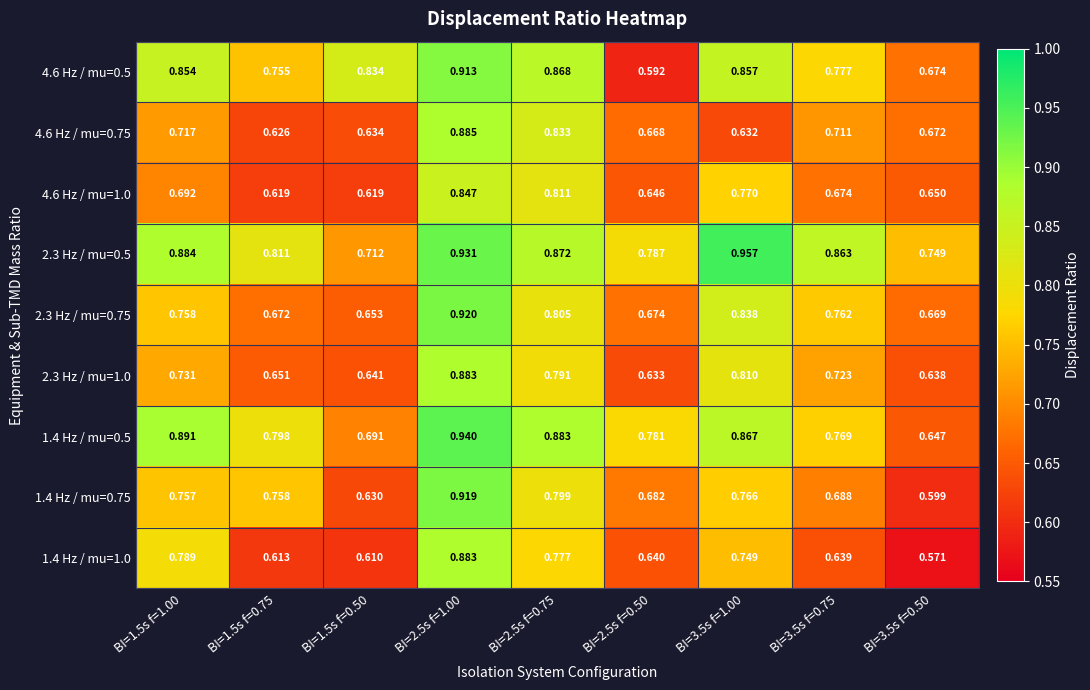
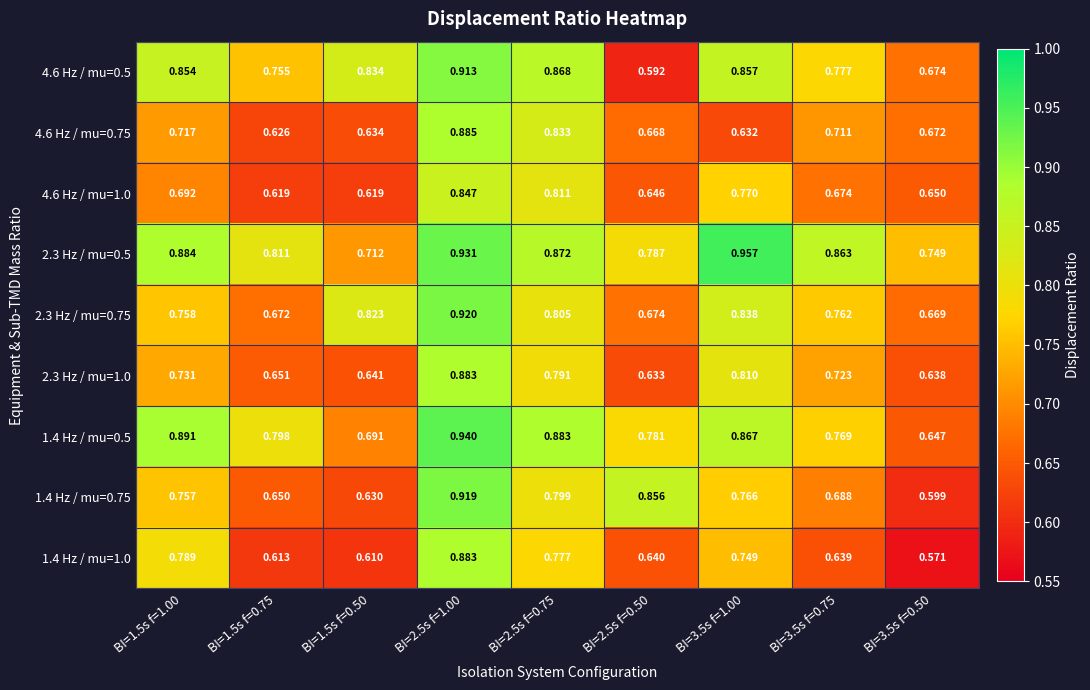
2.3 Hz / mu=0.75, BI=1.5s f=0.50: 0.653 -> 0.823
1.4 Hz / mu=0.75, BI=1.5s f=0.75: 0.758 -> 0.650
1.4 Hz / mu=0.75, BI=2.5s f=0.50: 0.682 -> 0.856
